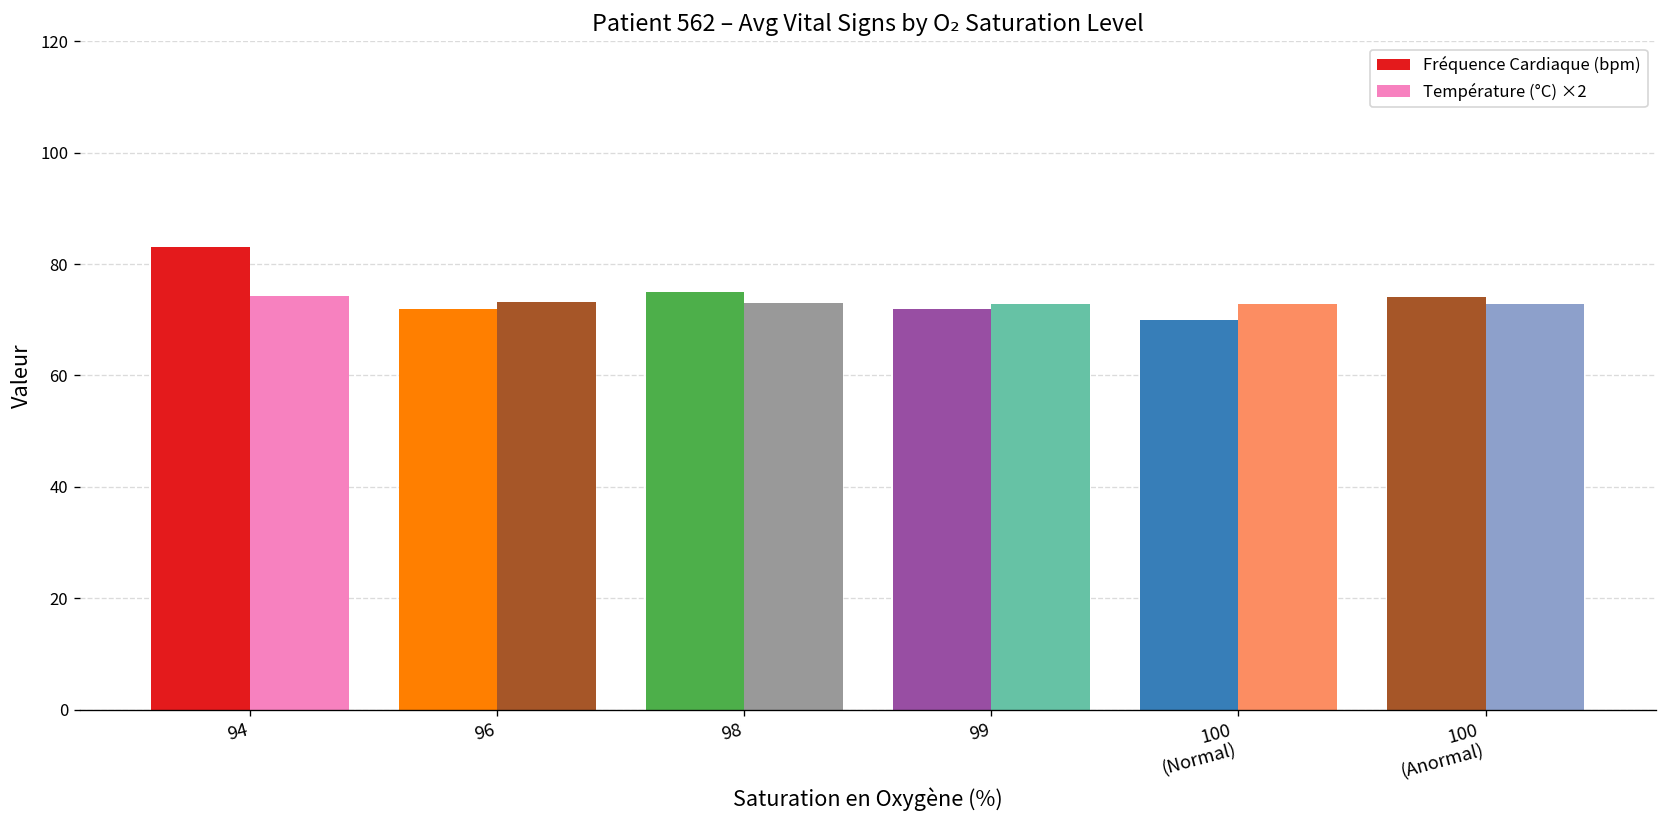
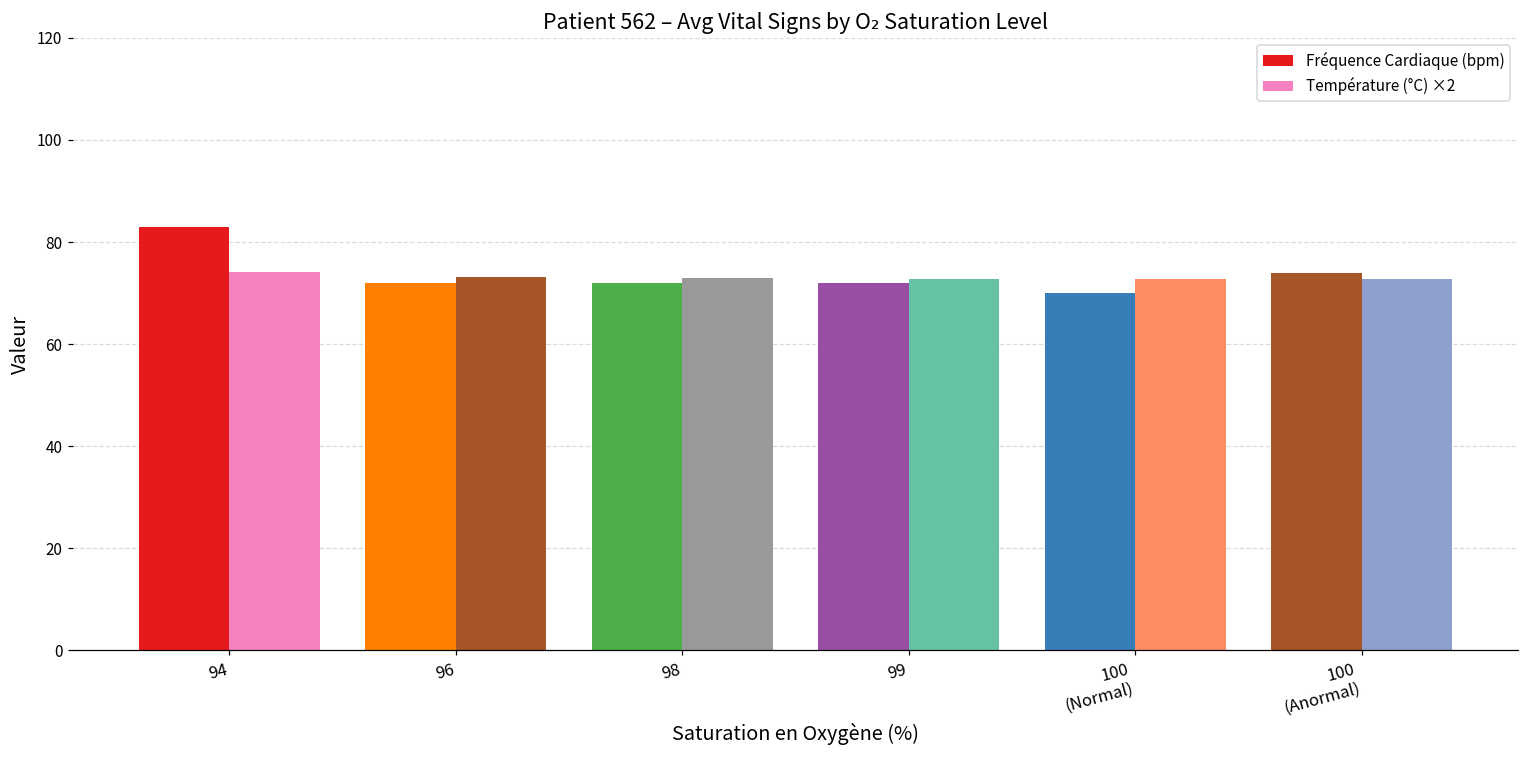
Fréquence Cardiaque (bpm), 98: 75 -> 72
